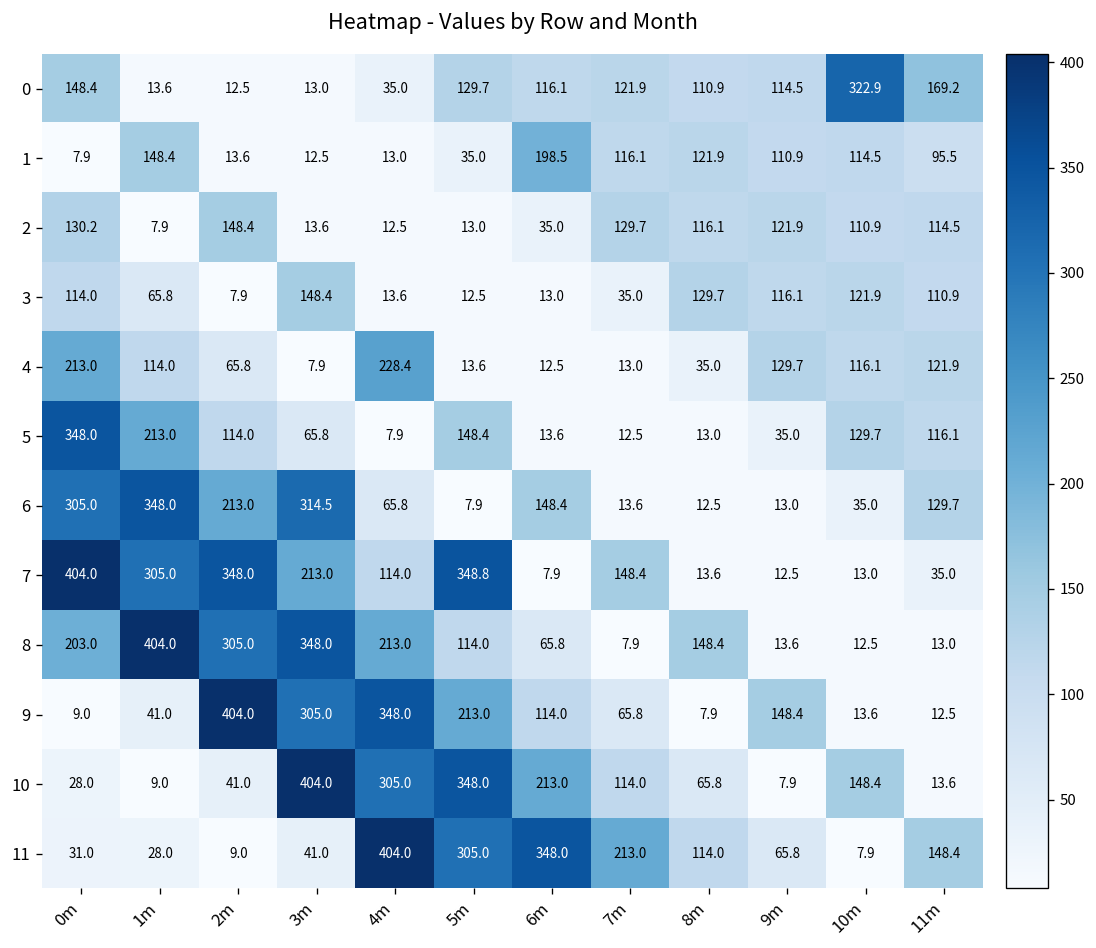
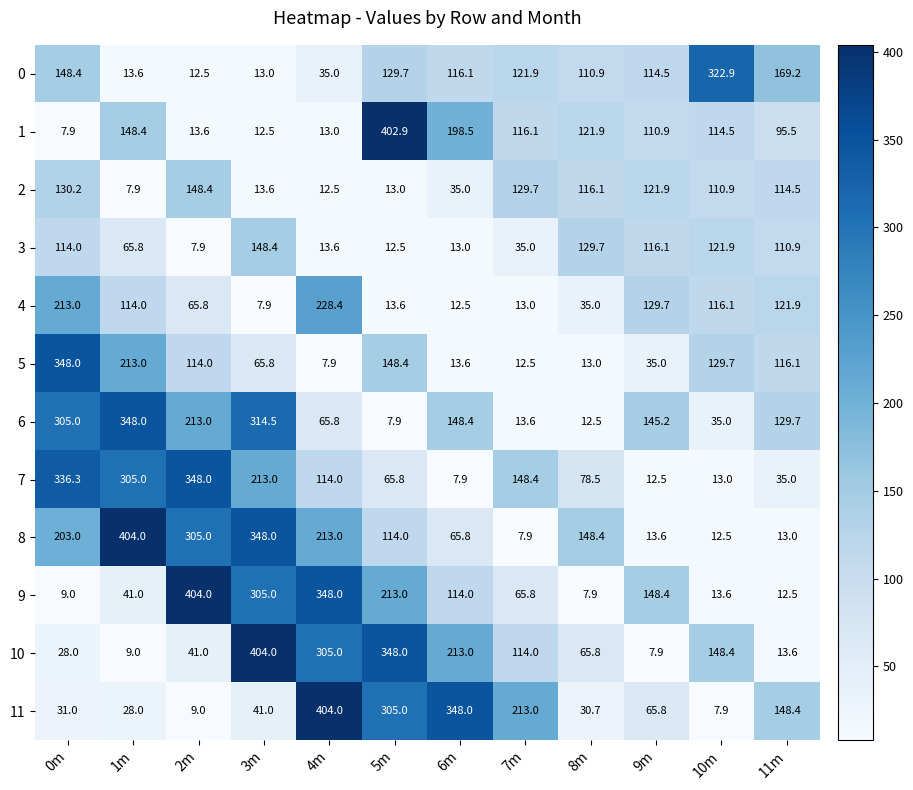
1, 5m: 35.0 -> 402.9
6, 9m: 13.0 -> 145.2
7, 0m: 404.0 -> 336.3
7, 5m: 348.8 -> 65.8
7, 8m: 13.6 -> 78.5
11, 8m: 114.0 -> 30.7
